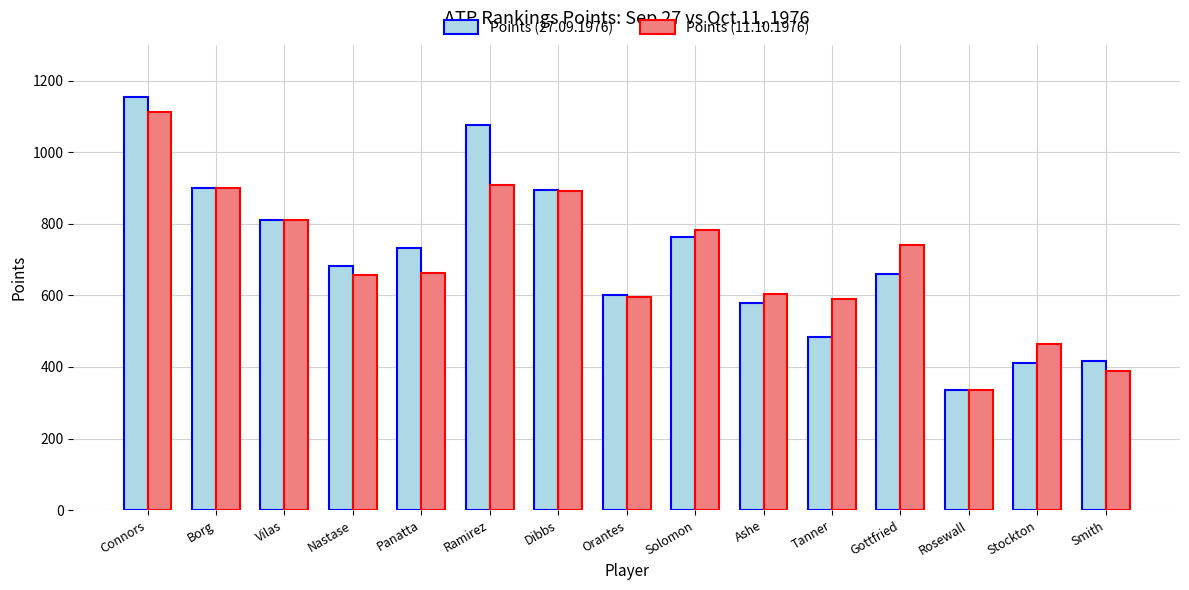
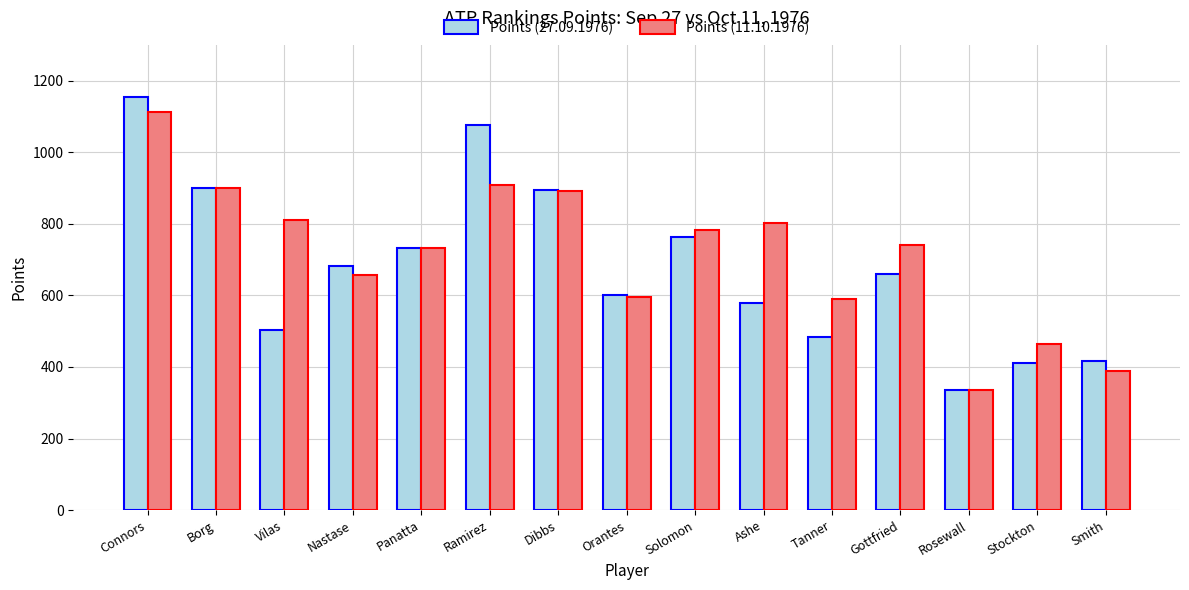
Points (27.09.1976), Vilas: 810 -> 500
Points (11.10.1976), Panatta: 660 -> 730
Points (11.10.1976), Ashe: 600 -> 800
